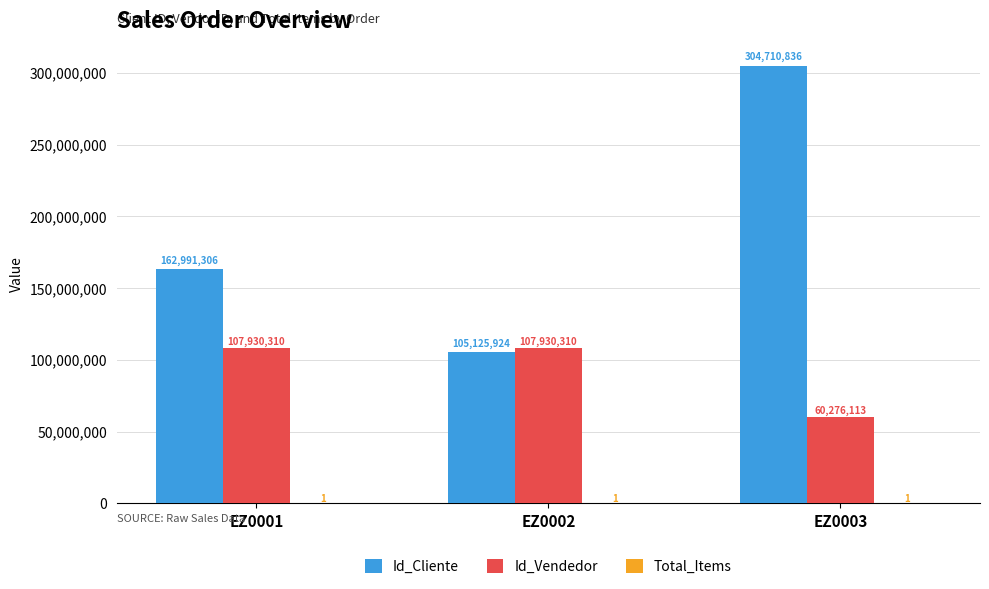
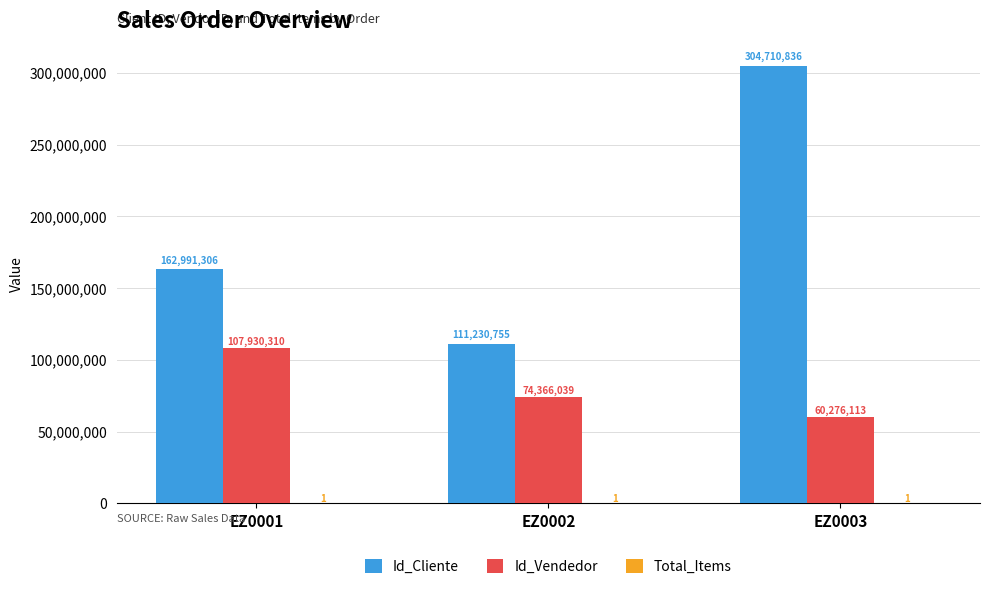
Id_Cliente, EZ0002: 105,125,924 -> 111,230,755
Id_Vendedor, EZ0002: 107,930,310 -> 74,366,039
